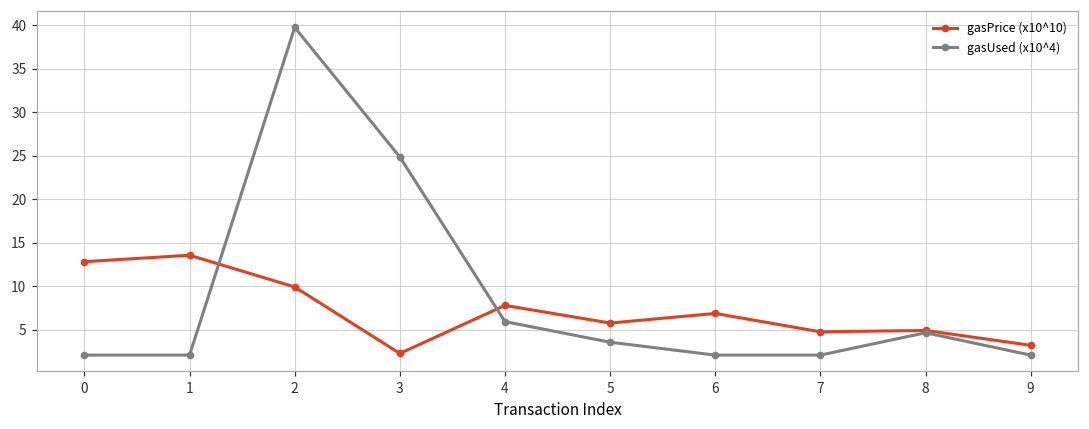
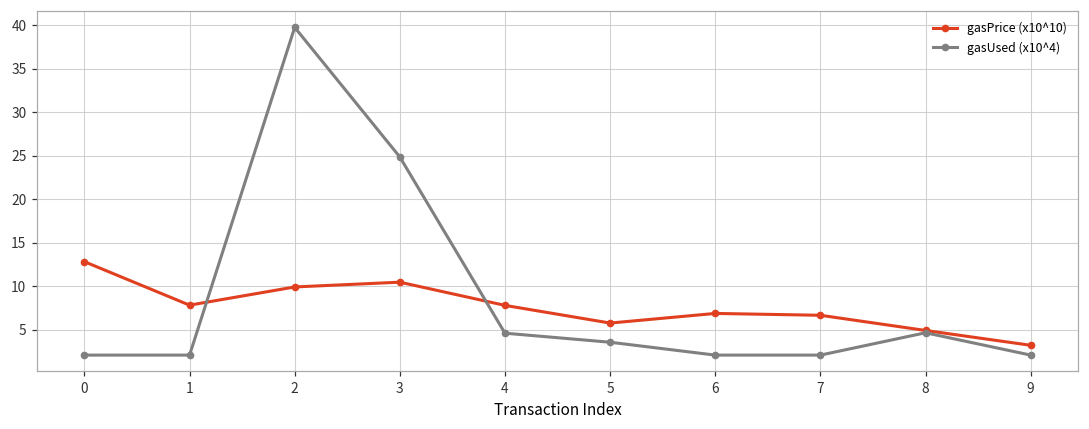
gasPrice (x10^10), 1: 14 -> 8
gasPrice (x10^10), 3: 2 -> 10
gasUsed (x10^4), 4: 6 -> 5
gasPrice (x10^10), 7: 5 -> 7
